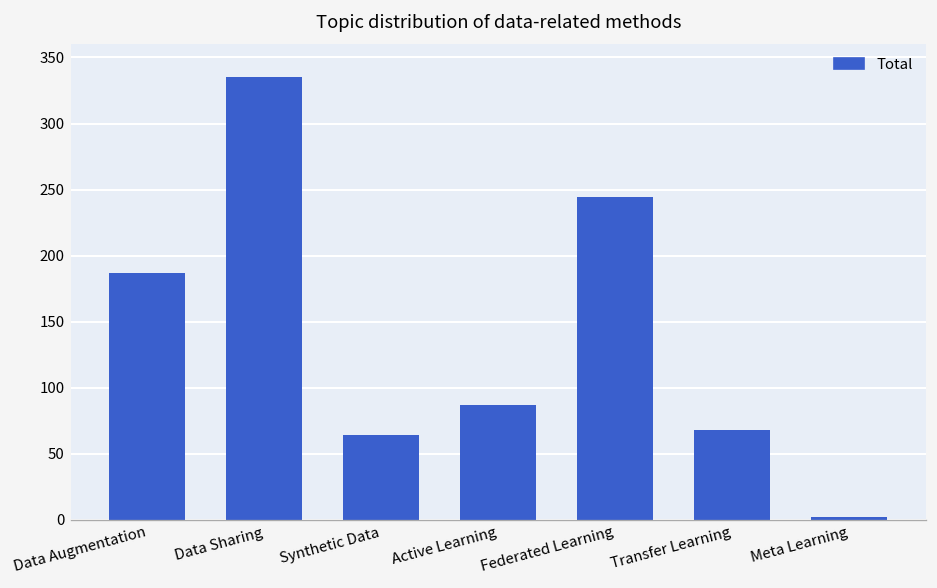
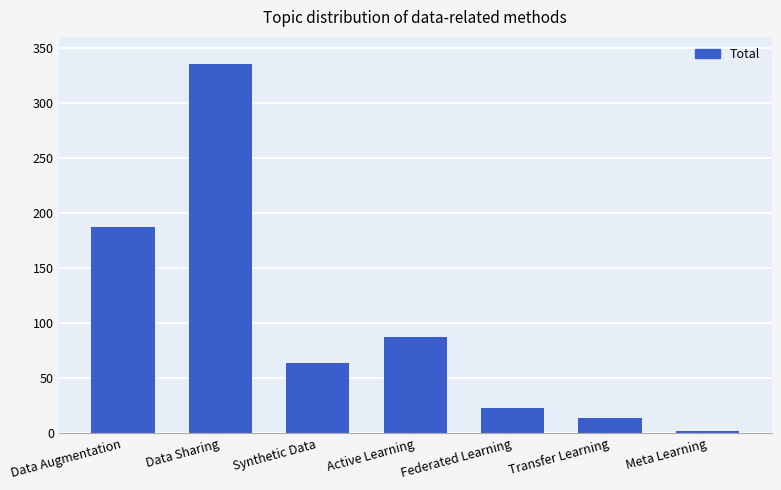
Federated Learning: 244 -> 23
Transfer Learning: 68 -> 14
